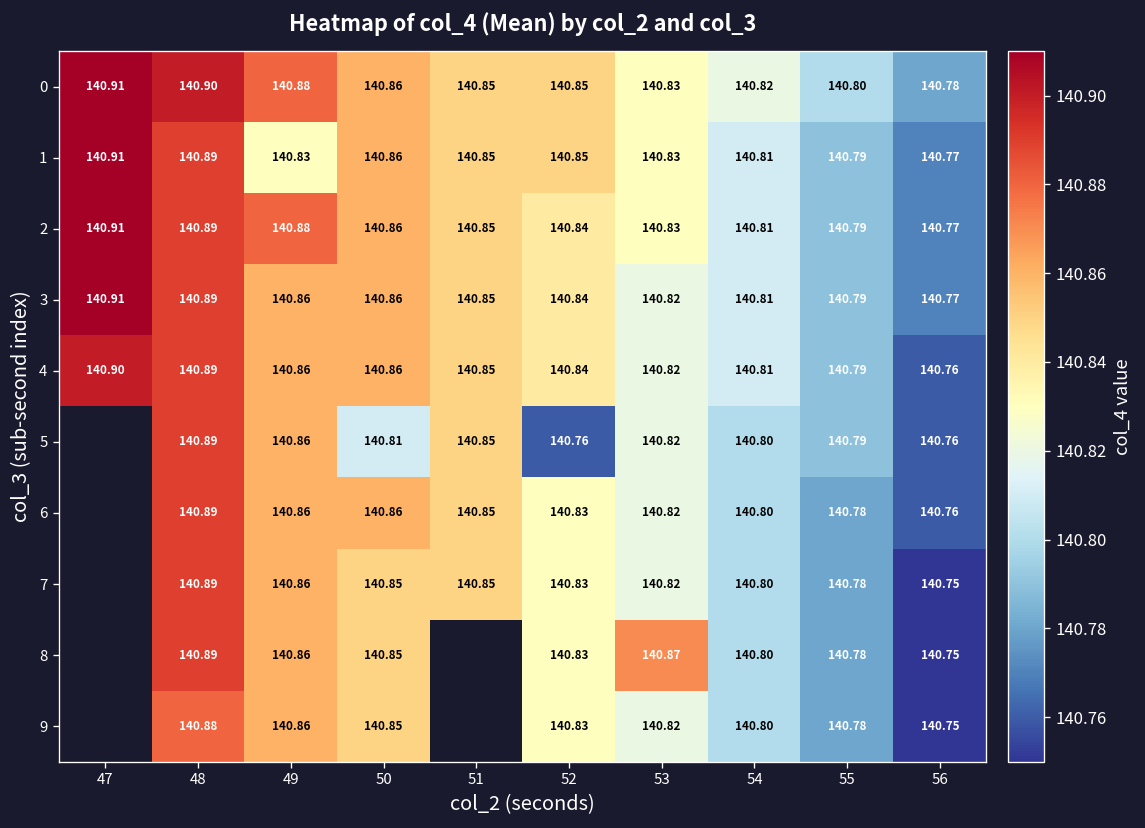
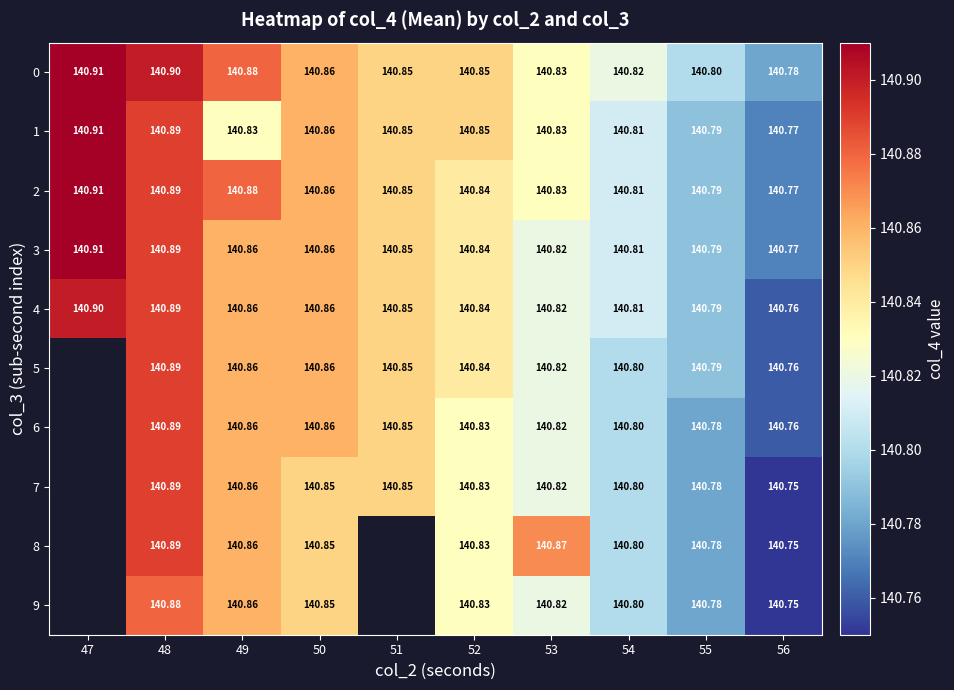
5, 50: 140.81 -> 140.86
5, 52: 140.76 -> 140.84
